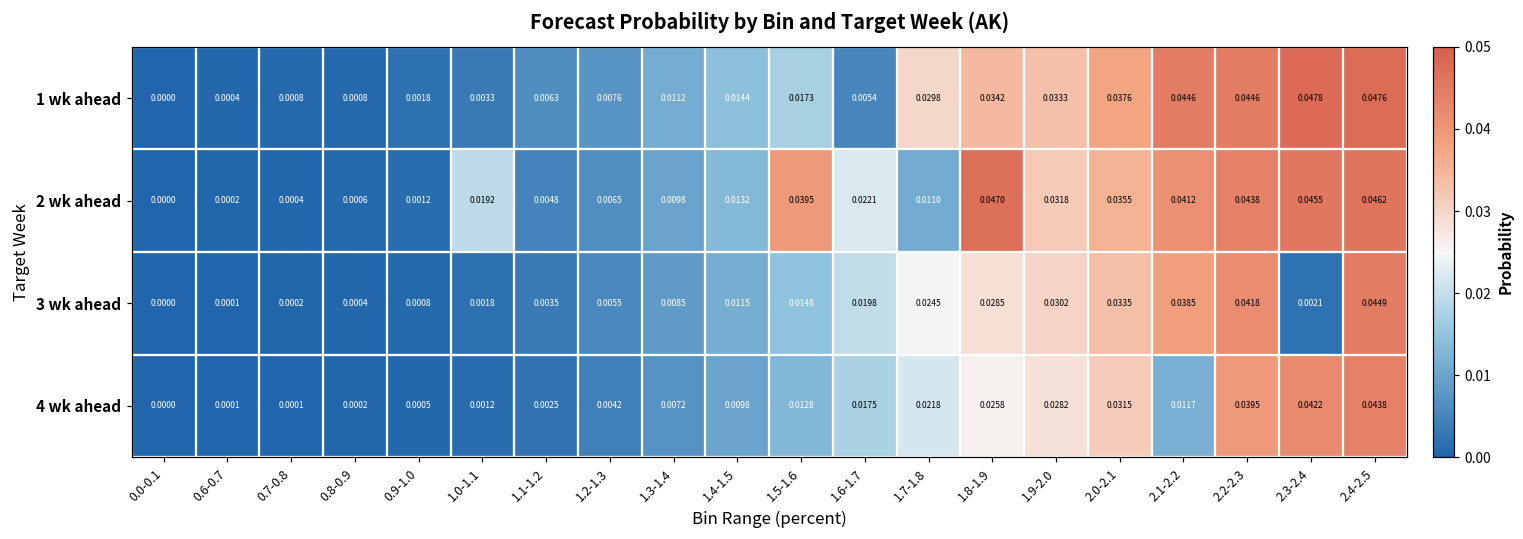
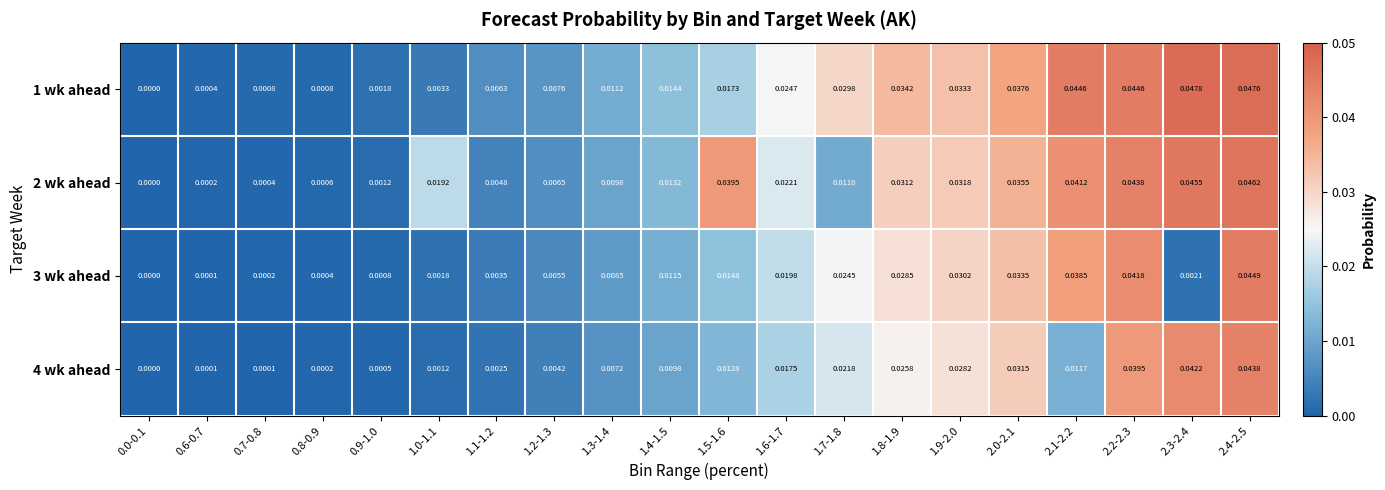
1 wk ahead, 1.6-1.7: 0.0054 -> 0.0247
2 wk ahead, 1.8-1.9: 0.0470 -> 0.0312
